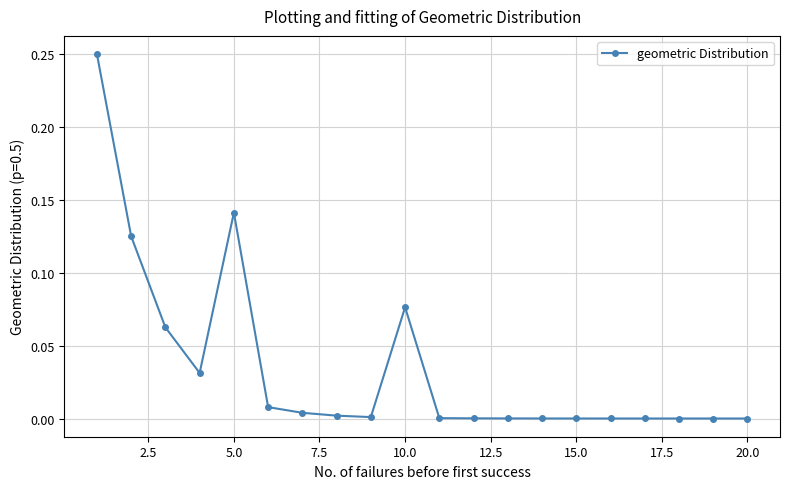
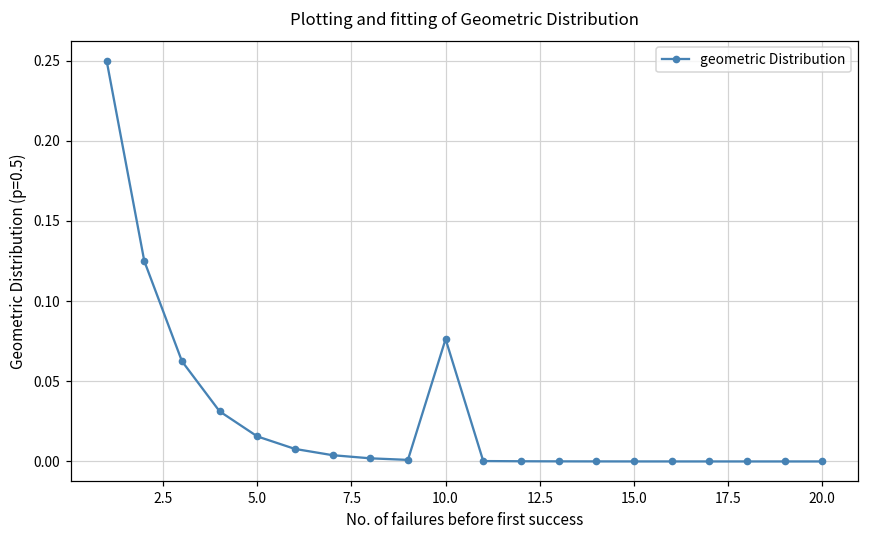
5.0: 0.141 -> 0.016
